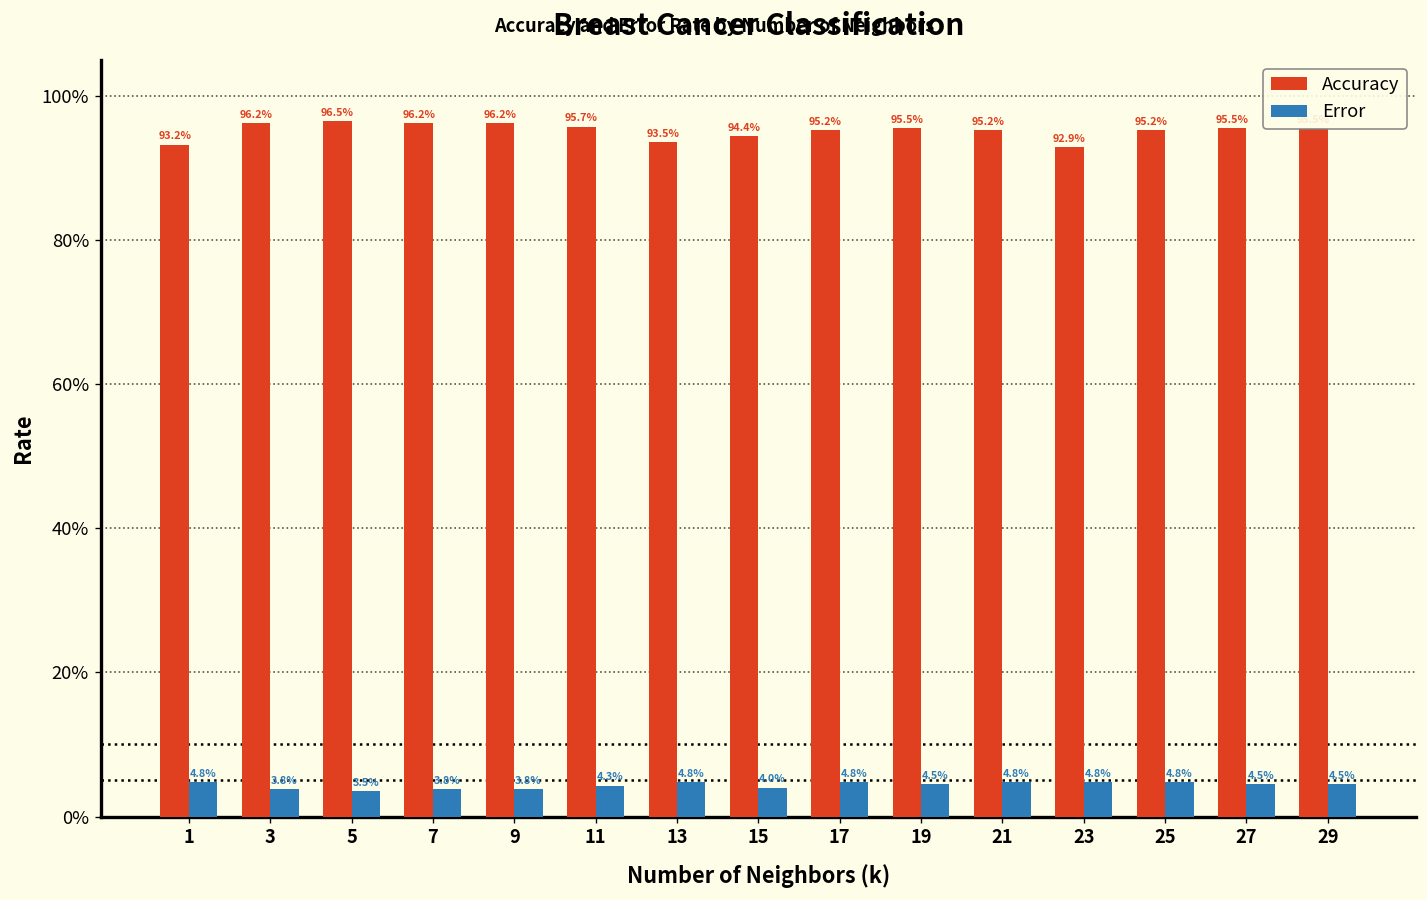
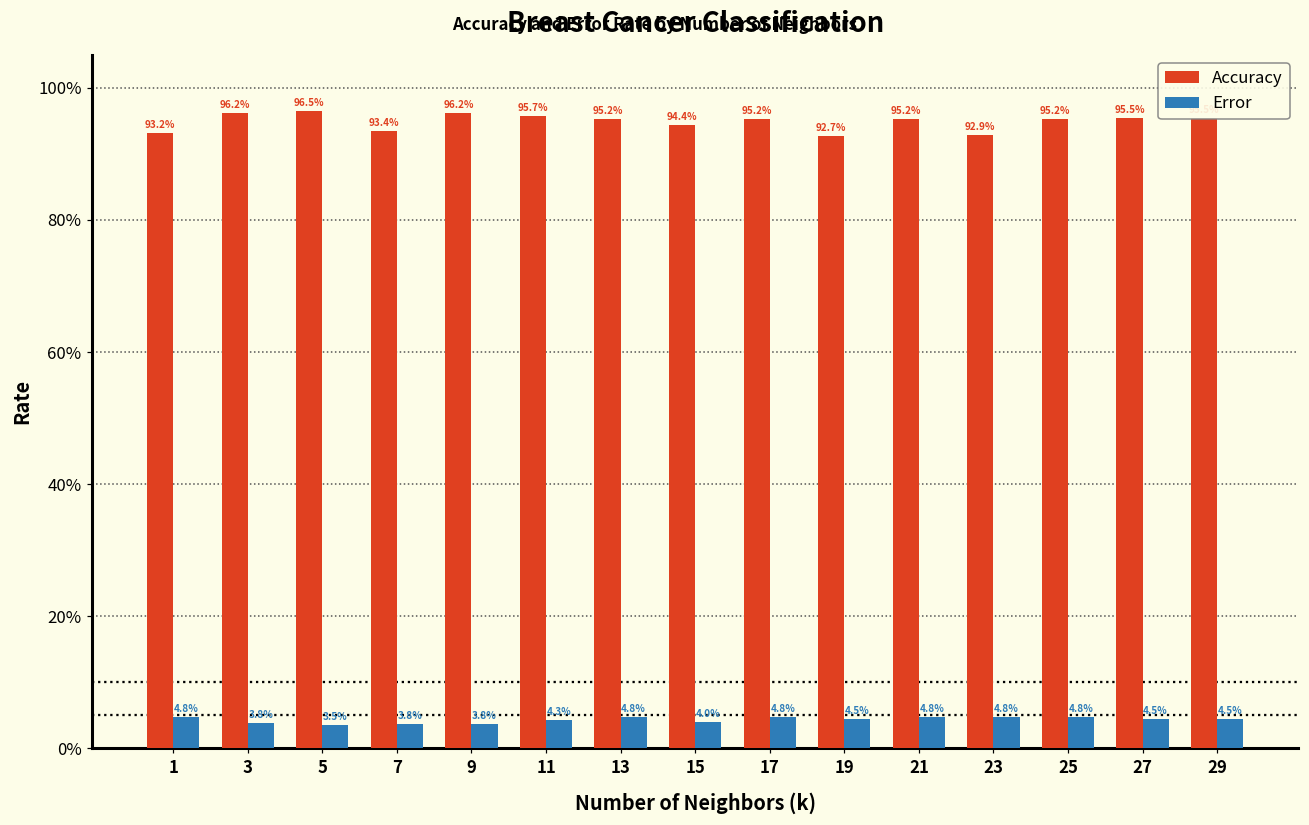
Accuracy, 7: 96.2% -> 93.4%
Accuracy, 13: 93.5% -> 95.2%
Accuracy, 19: 95.5% -> 92.7%
